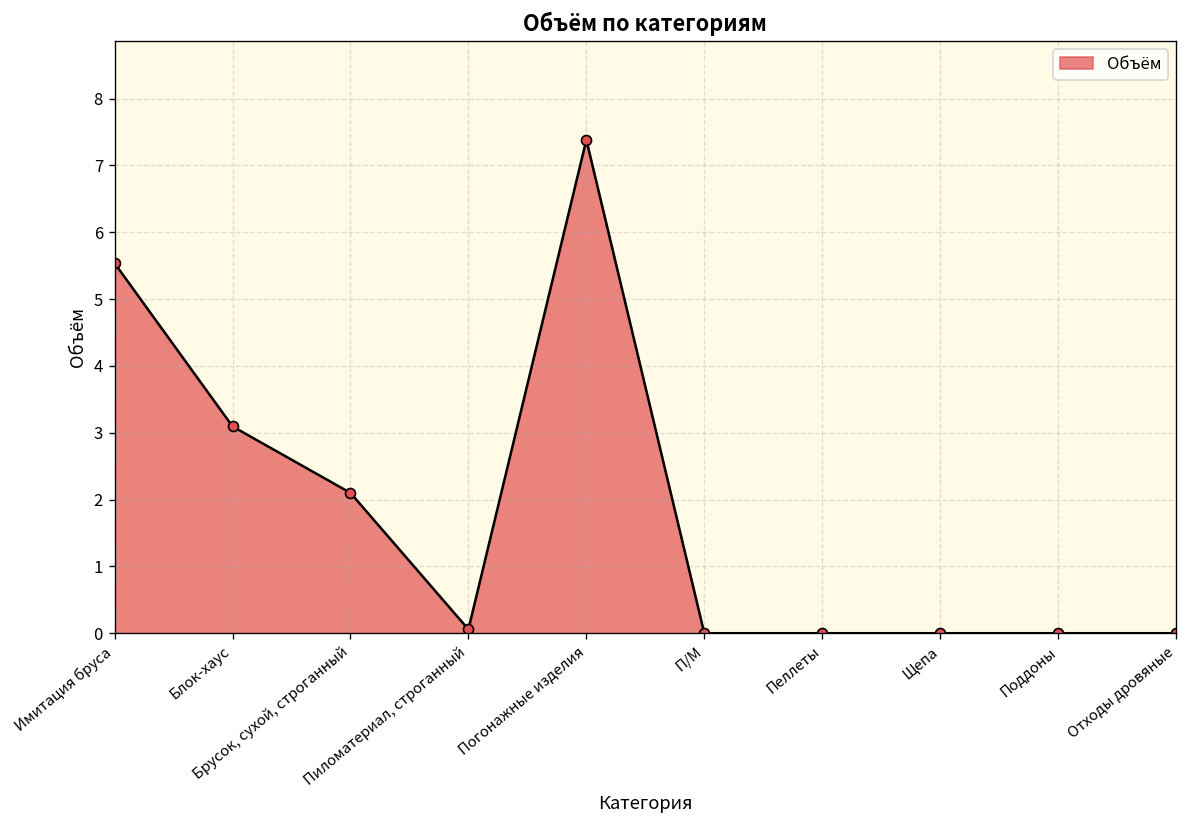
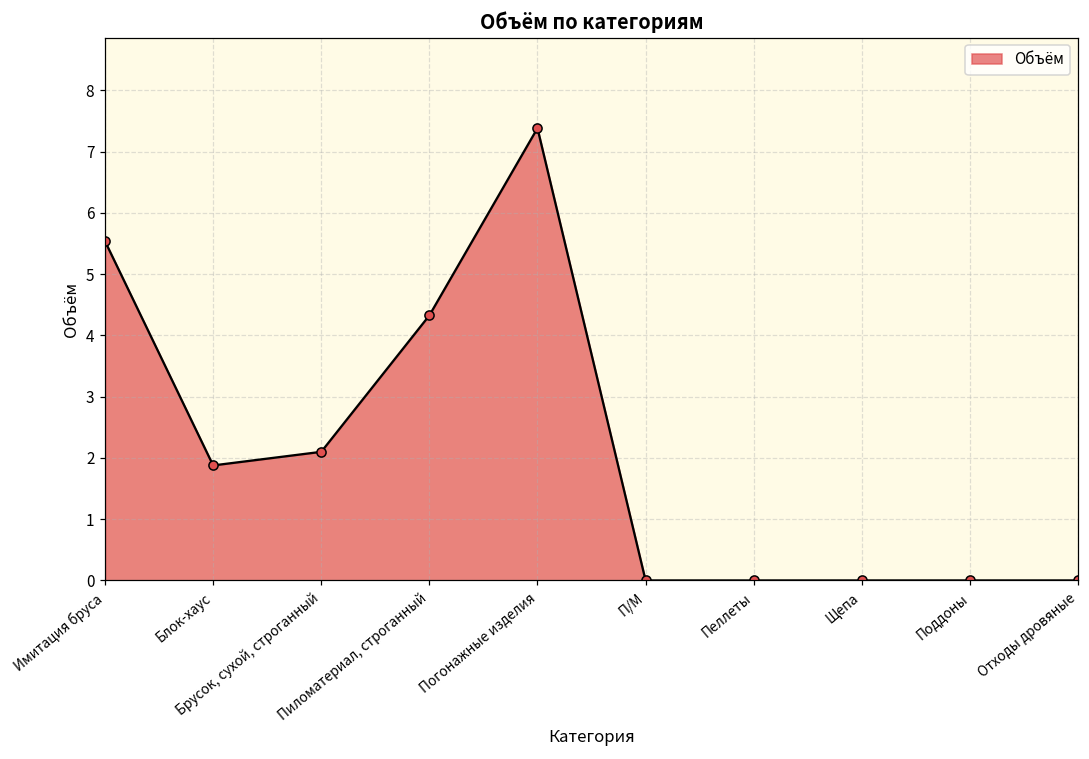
Блок-хаус: 3.1 -> 1.9
Пиломатериал, строганный: 0.1 -> 4.3
